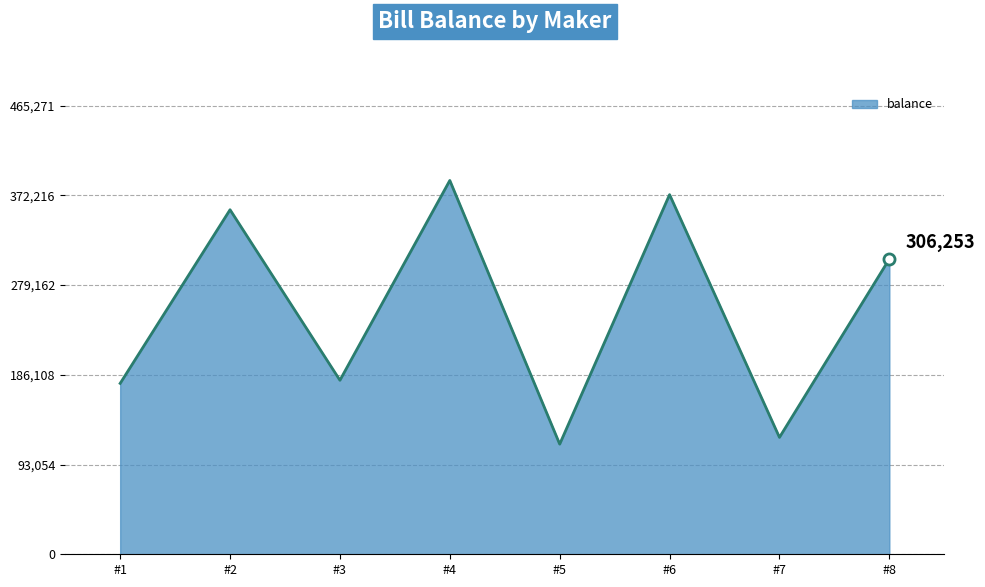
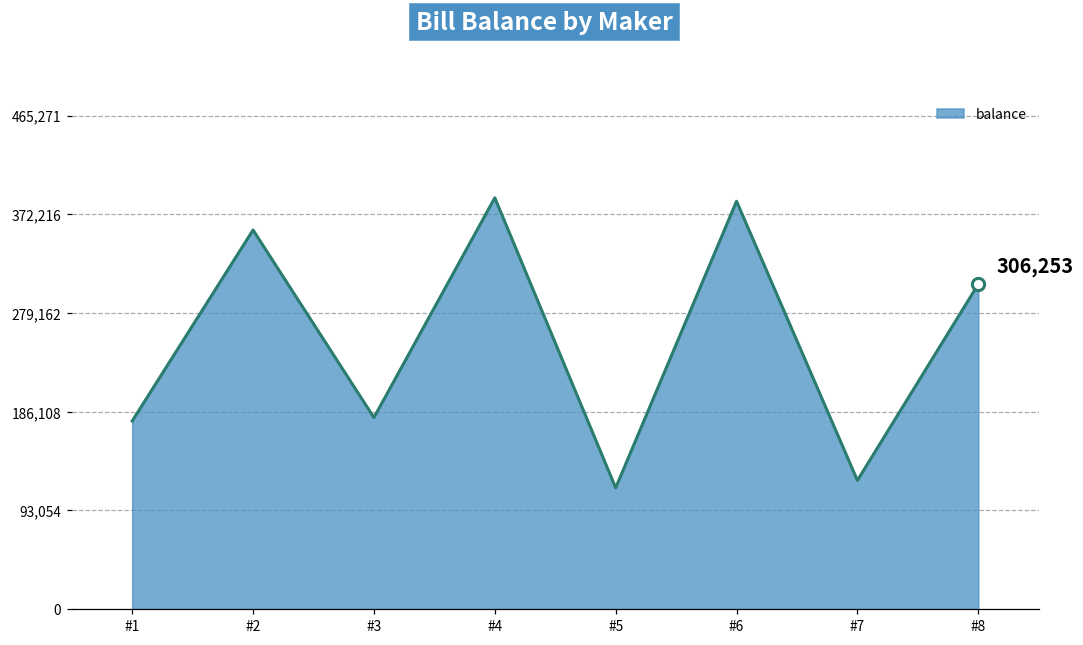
balance, #6: 370,000 -> 380,000
